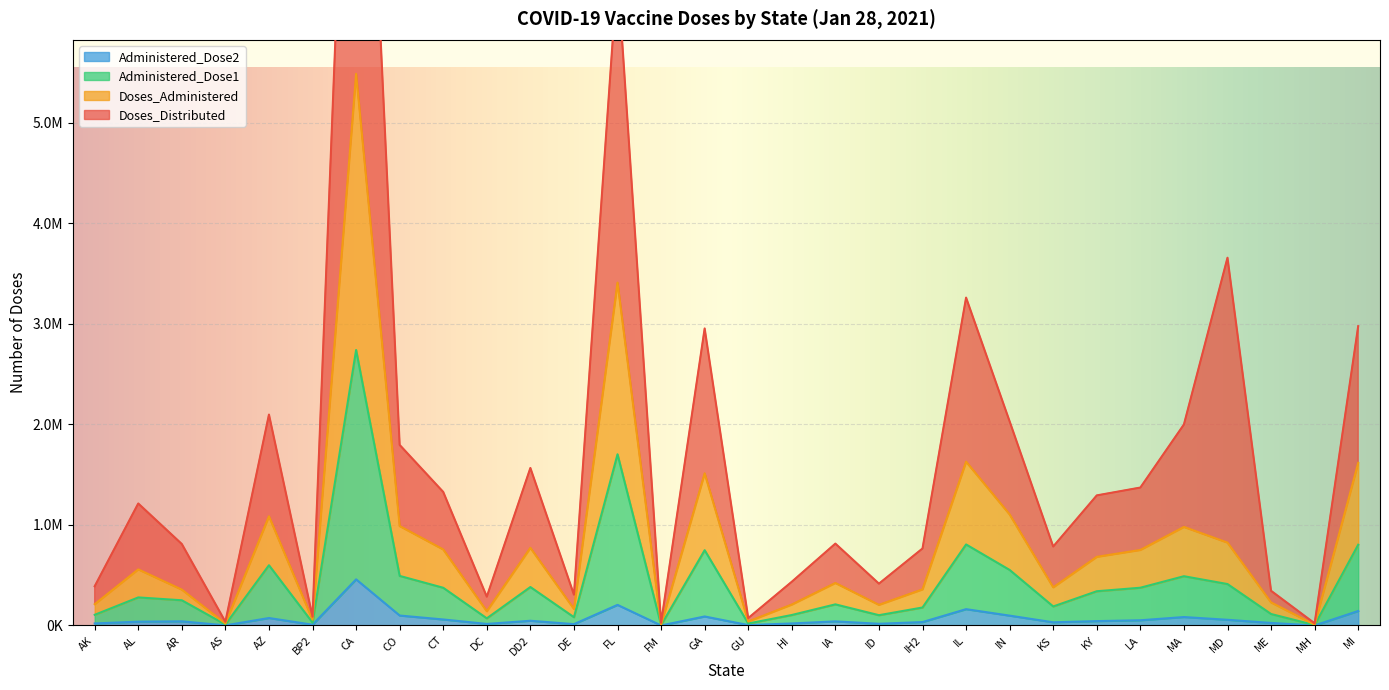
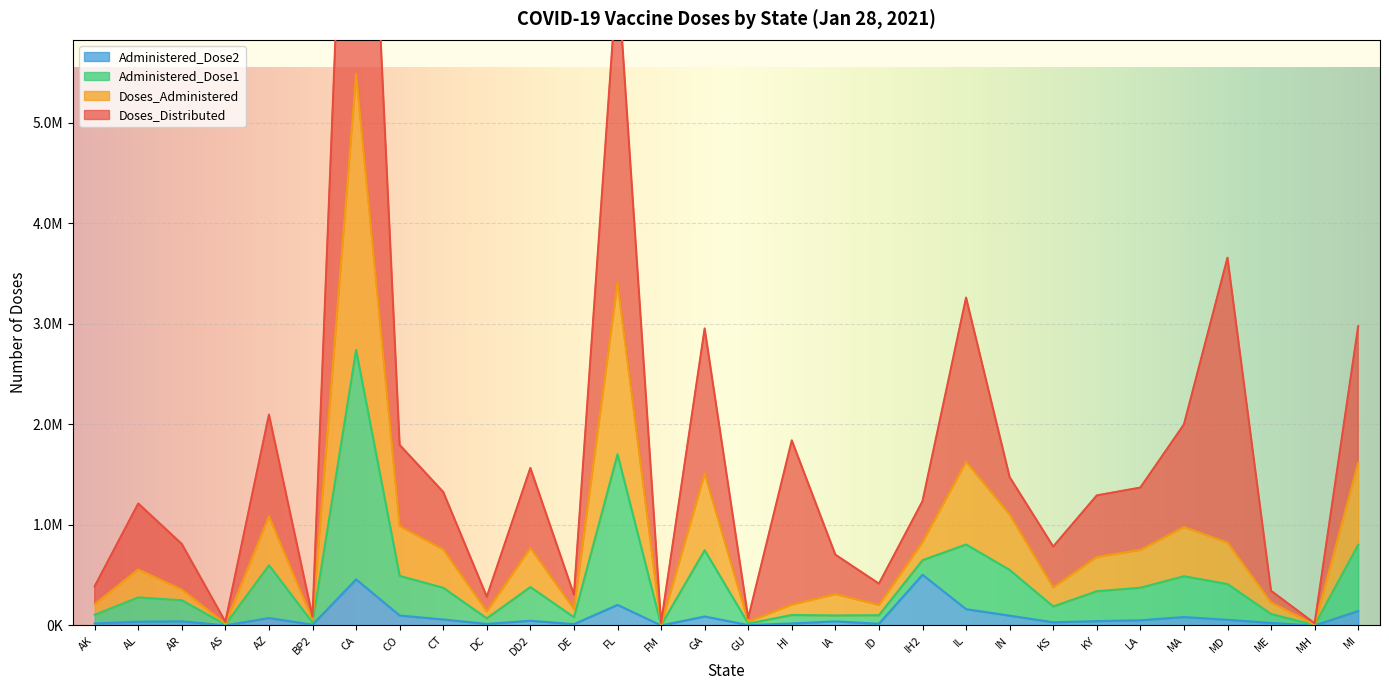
Doses_Distributed, HI: 230000 -> 1630000
Administered_Dose1, IA: 170000 -> 60000
Administered_Dose2, IH2: 30000 -> 500000
Doses_Distributed, IN: 930000 -> 370000
